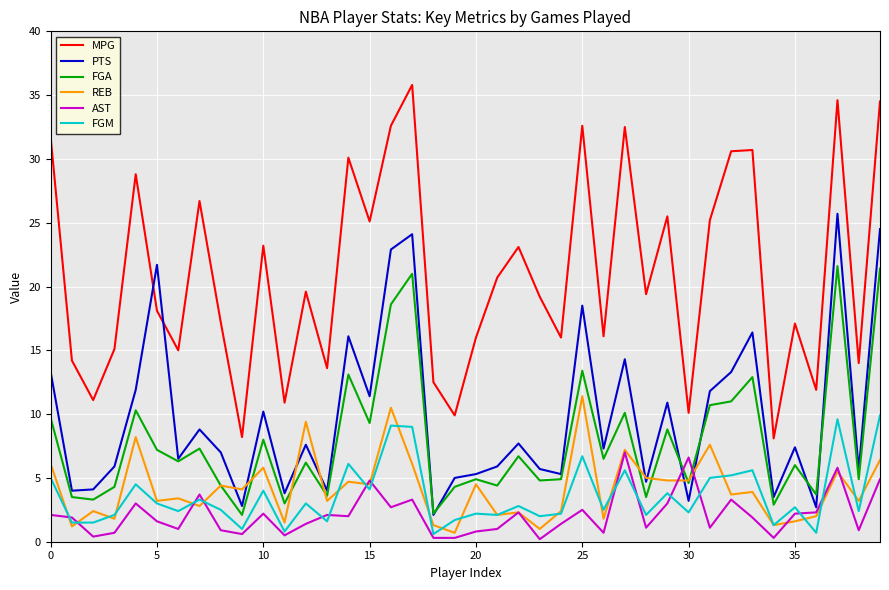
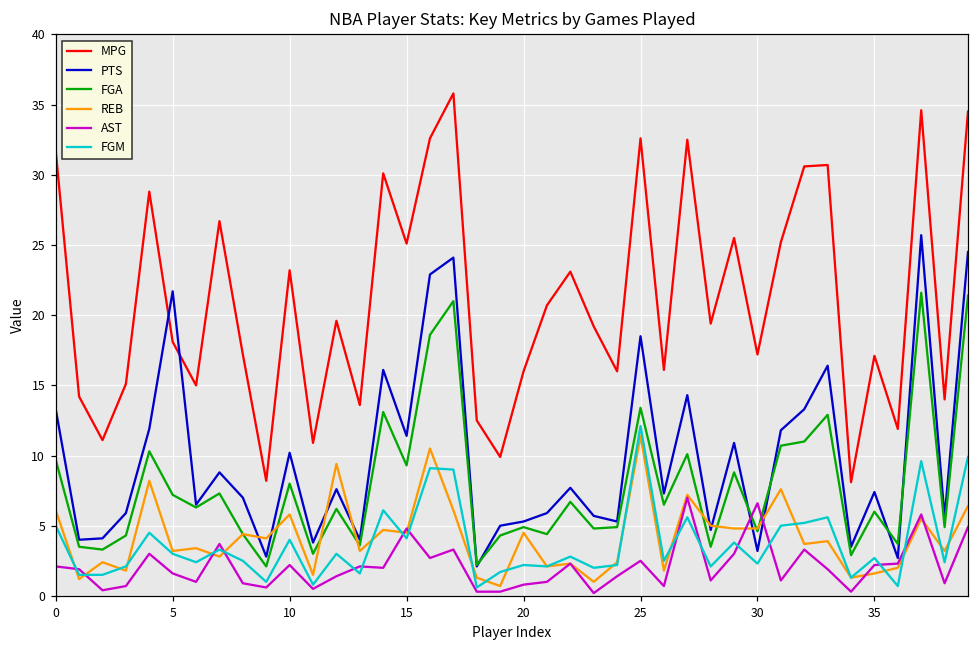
FGM, 25: 6.7 -> 12.1
MPG, 30: 10.1 -> 17.2
